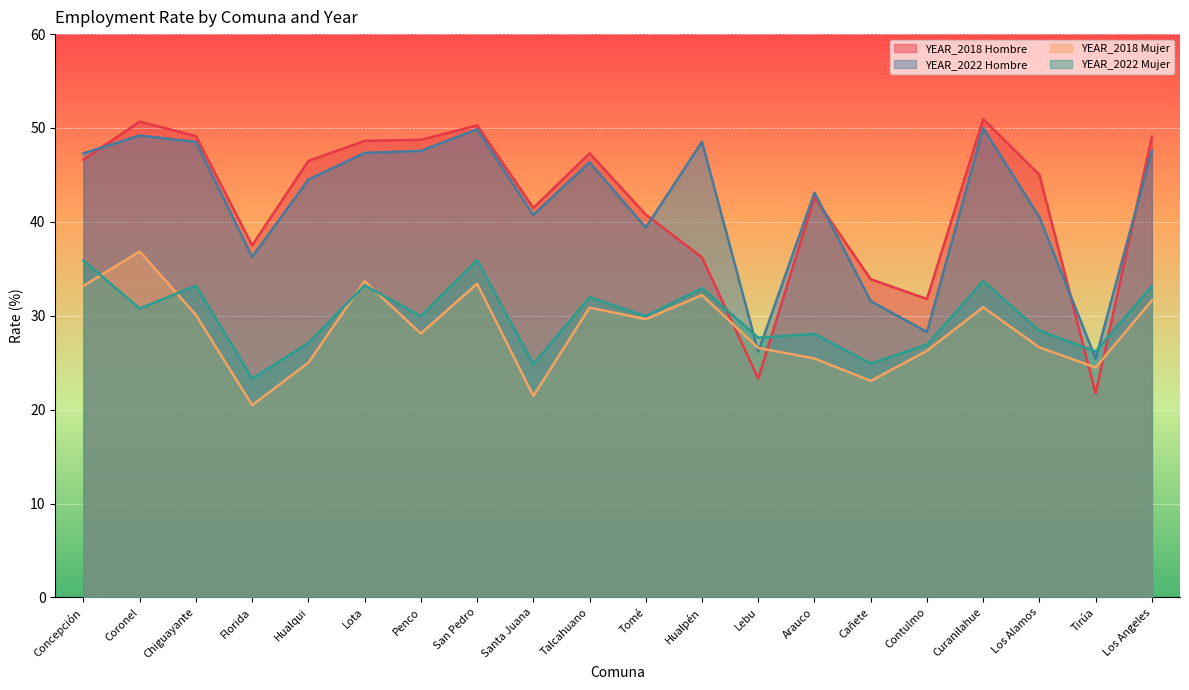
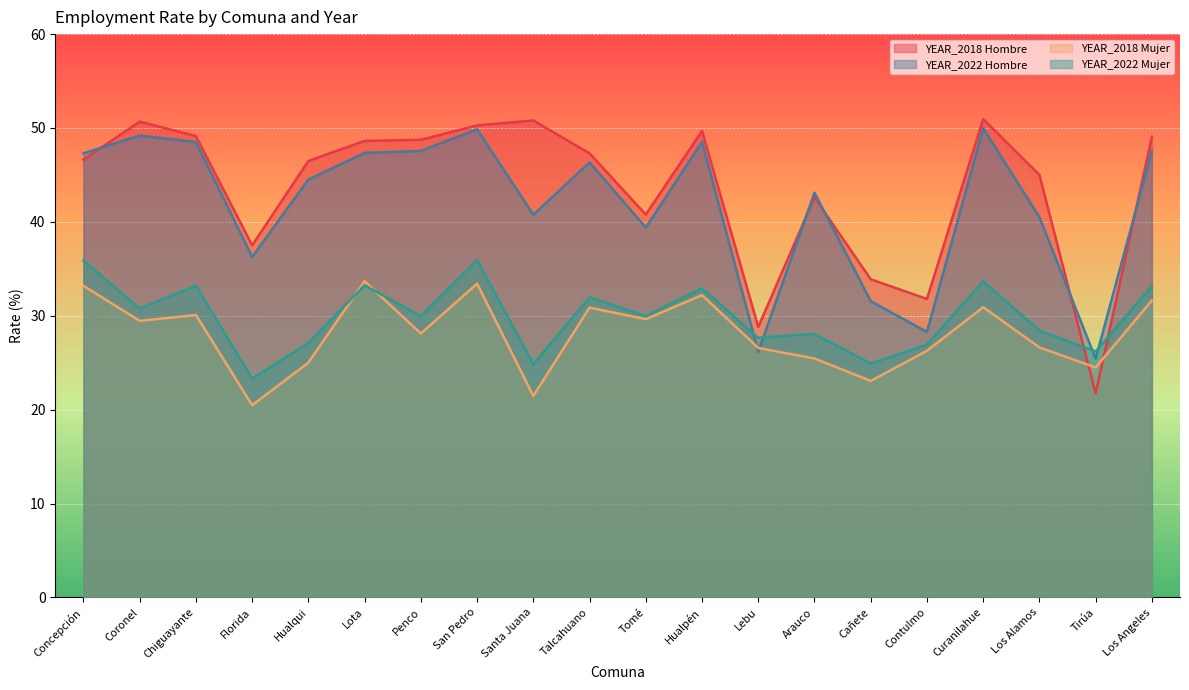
YEAR_2018 Mujer, Coronel: 37 -> 29
YEAR_2018 Hombre, Santa Juana: 41 -> 51
YEAR_2018 Hombre, Hualpén: 36 -> 50
YEAR_2018 Hombre, Lebu: 23 -> 29
